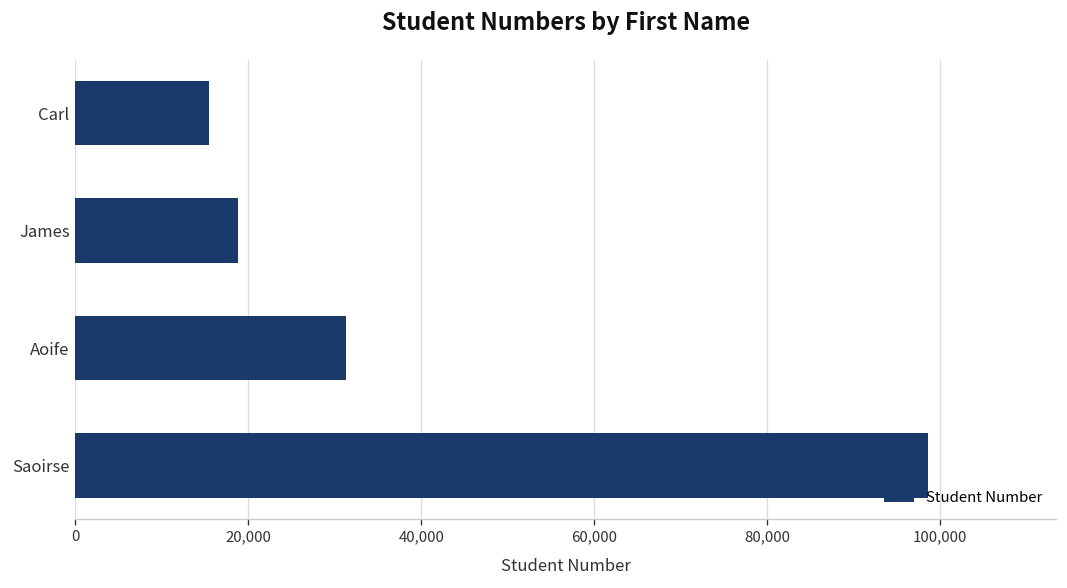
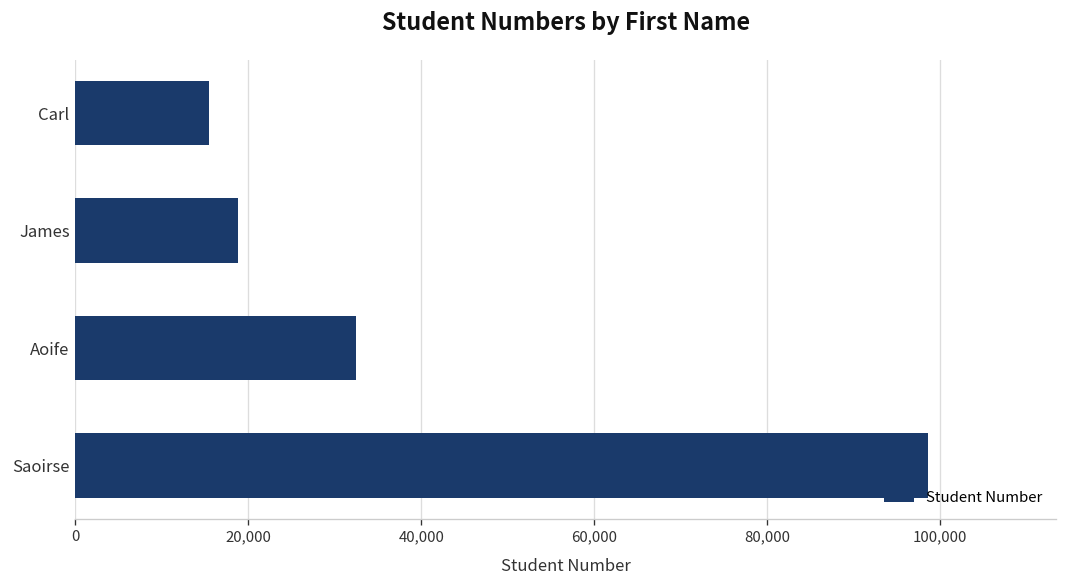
Aoife: 31,000 -> 32,000
